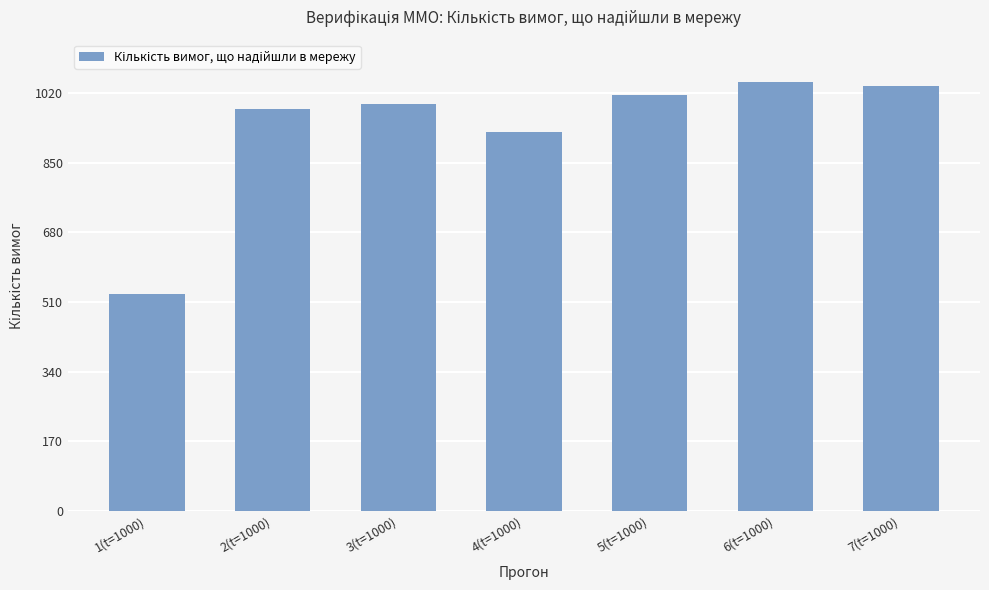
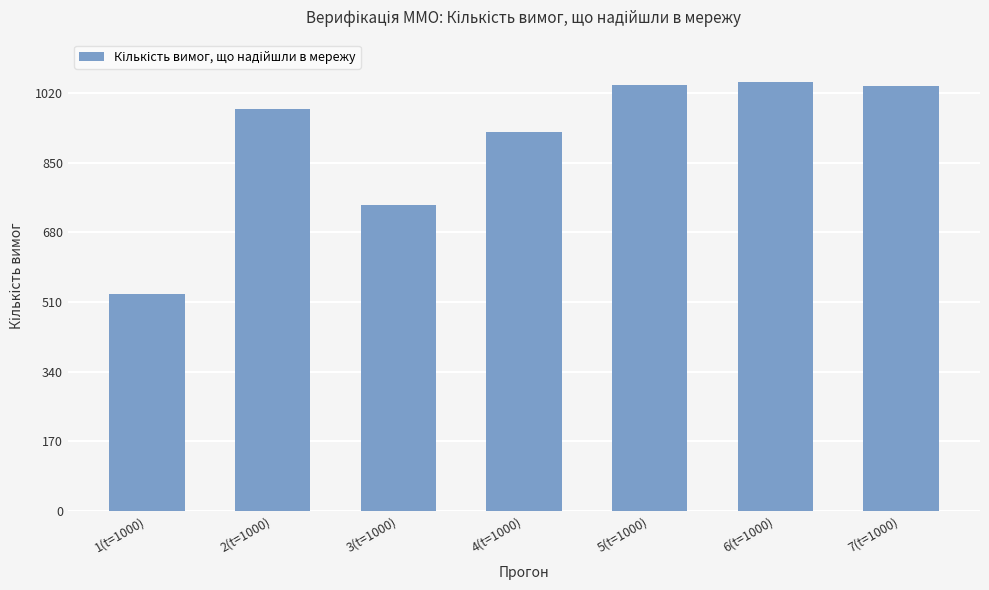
3(t=1000): 990 -> 750
5(t=1000): 1010 -> 1040
